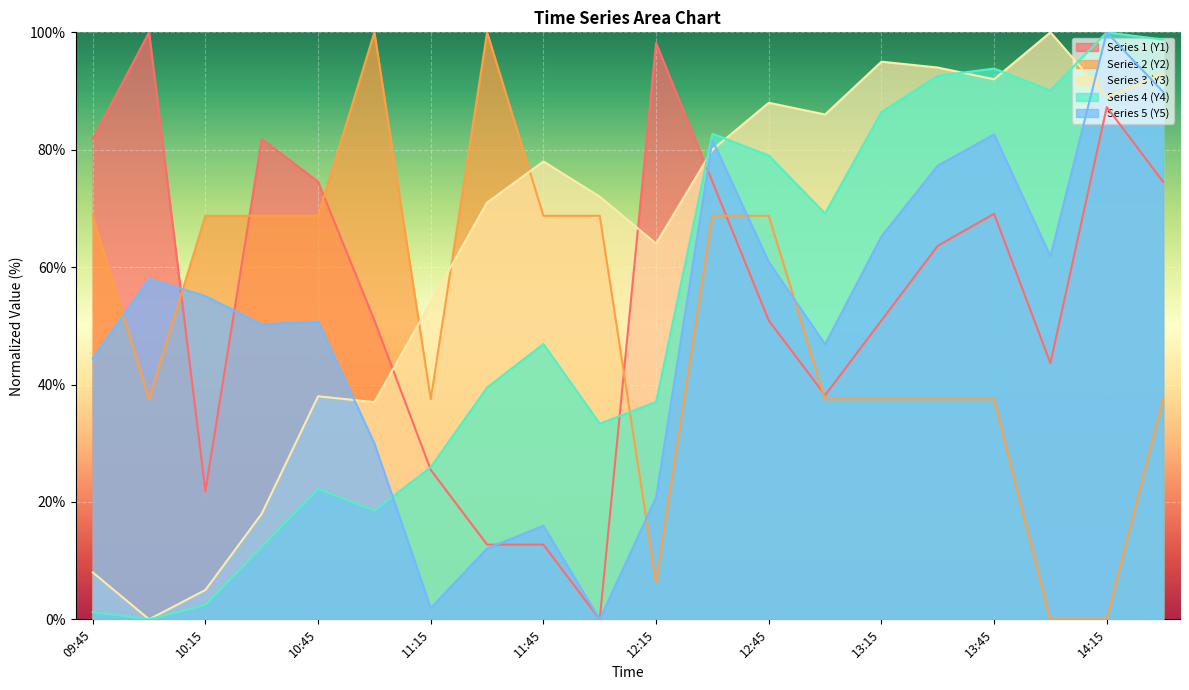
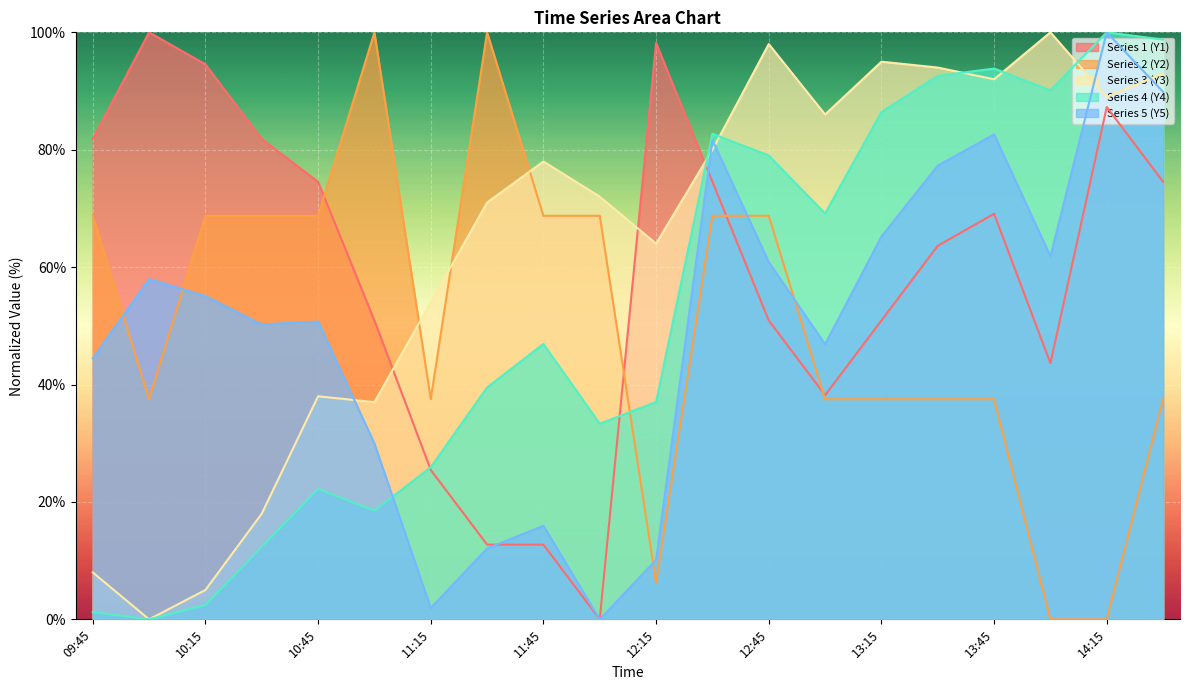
Series 1 (Y1), 10:15: 22% -> 95%
Series 5 (Y5), 12:15: 21% -> 10%
Series 3 (Y3), 12:45: 88% -> 98%
